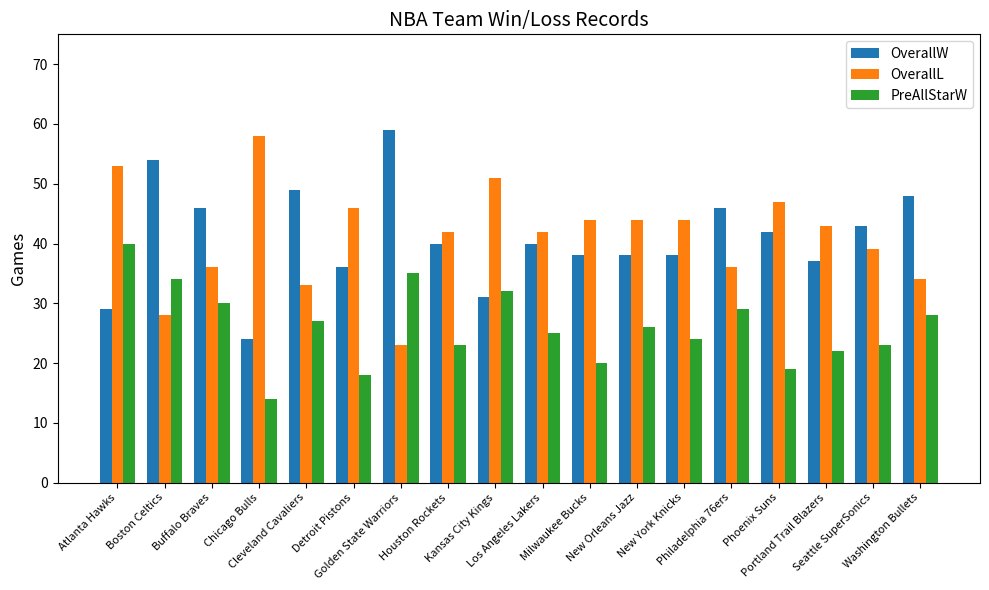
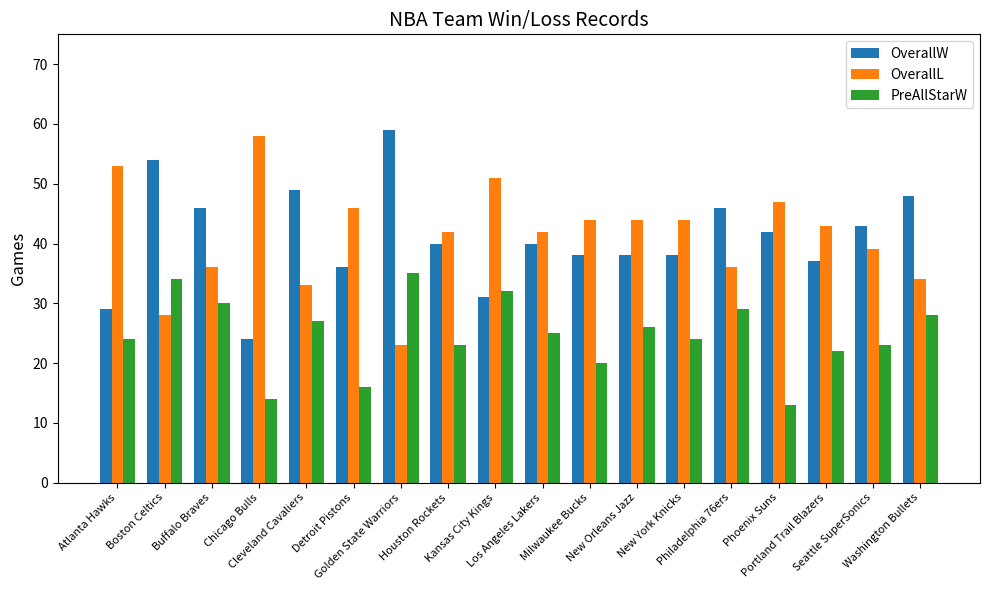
PreAllStarW, Atlanta Hawks: 40 -> 24
PreAllStarW, Detroit Pistons: 18 -> 16
PreAllStarW, Phoenix Suns: 19 -> 13
